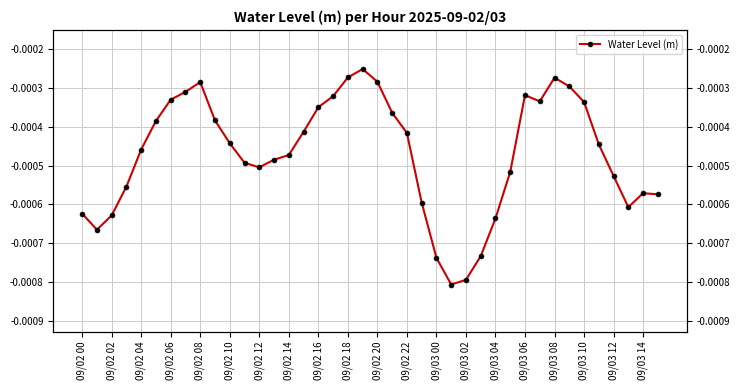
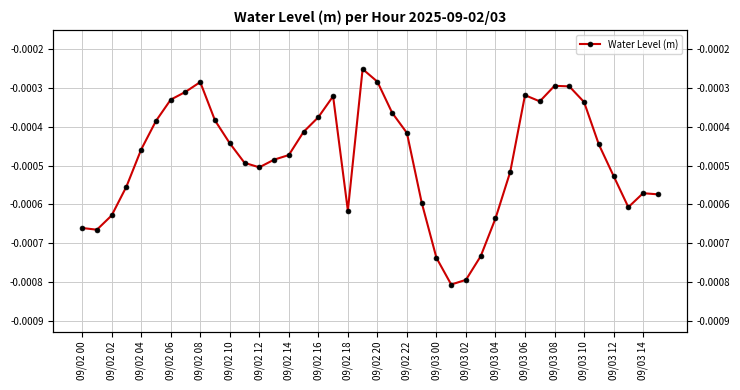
09/02 00: -0.00062 -> -0.00066
09/02 16: -0.00035 -> -0.00038
09/02 18: -0.00027 -> -0.00062
09/03 08: -0.00027 -> -0.00029
